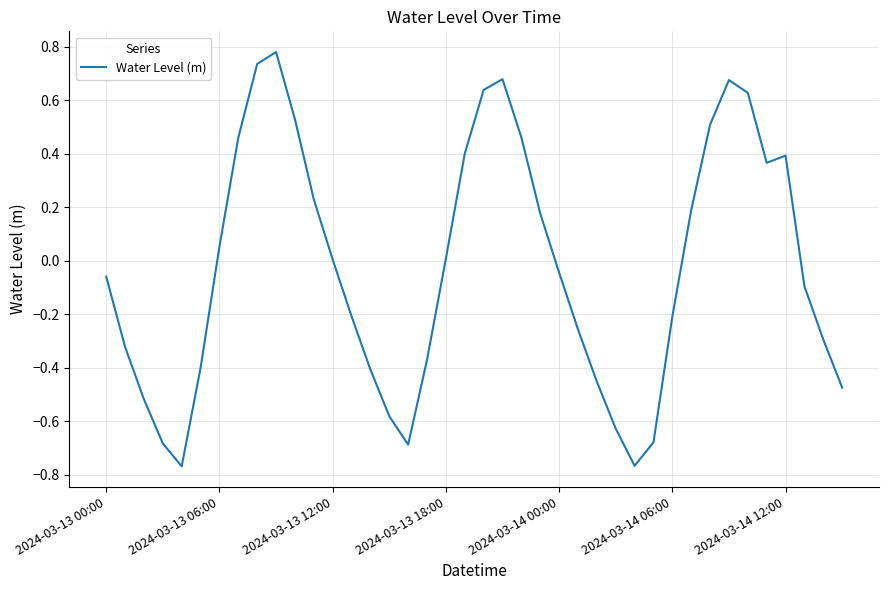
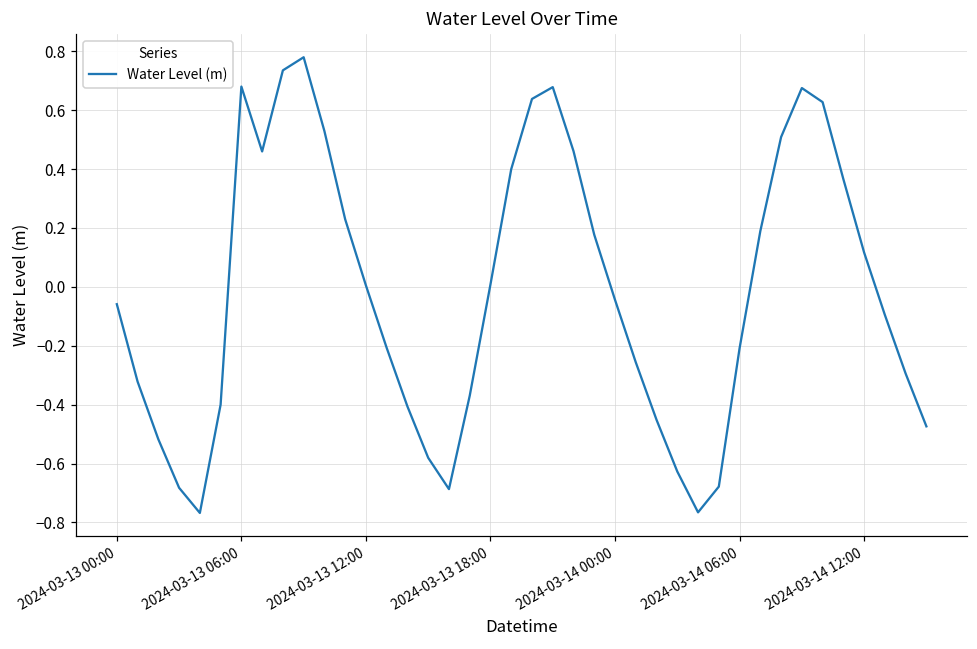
2024-03-13 06:00: 0.05 -> 0.68
2024-03-14 12:00: 0.39 -> 0.12
